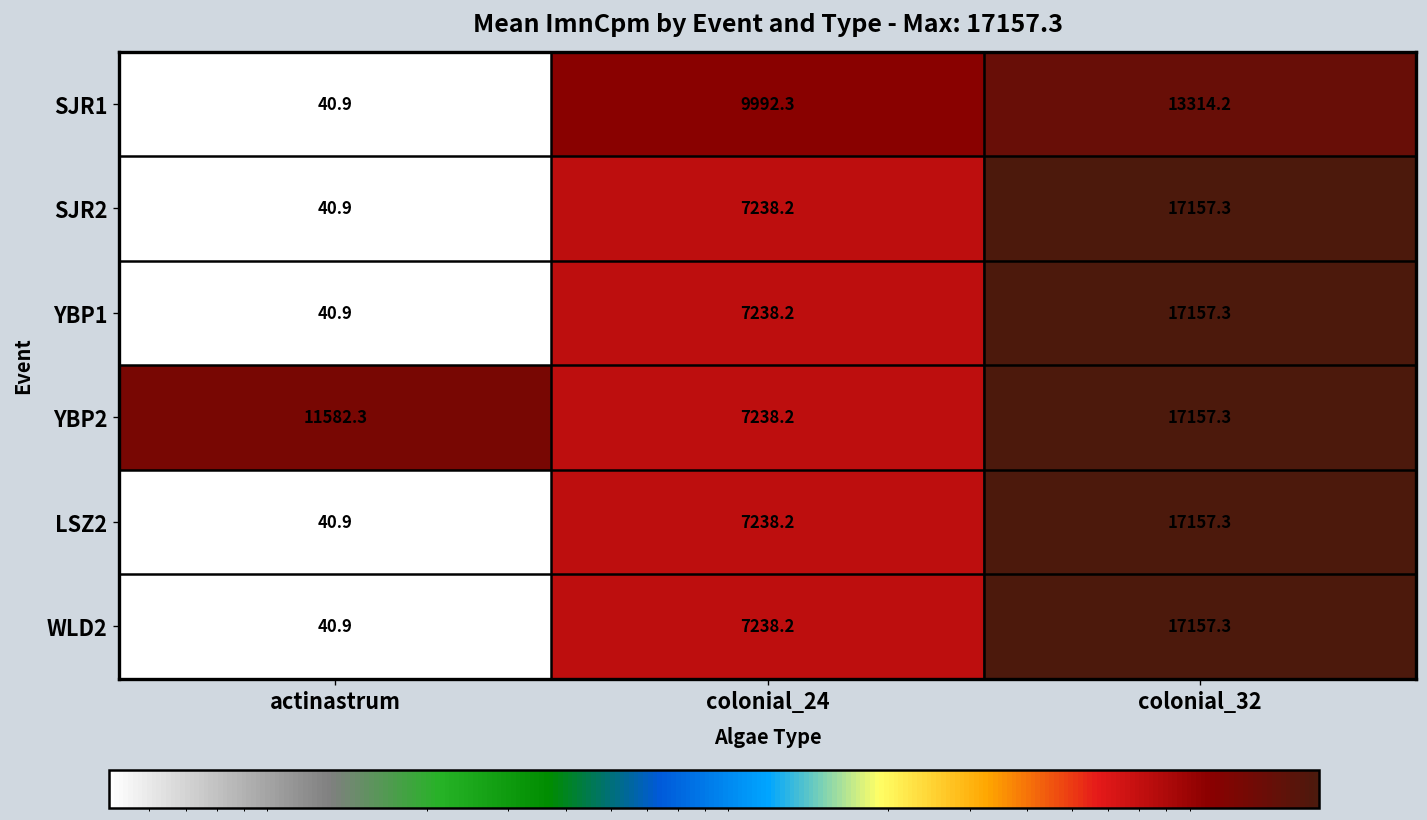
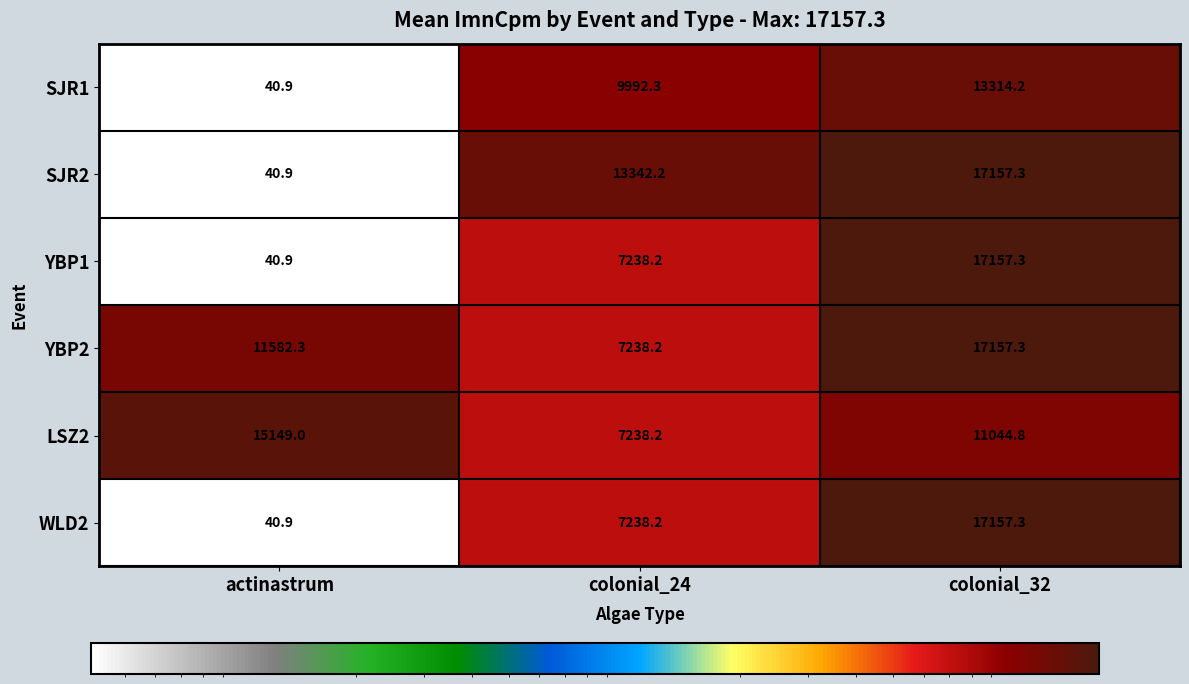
SJR2, colonial_24: 7238.2 -> 13342.2
LSZ2, actinastrum: 40.9 -> 15149.0
LSZ2, colonial_32: 17157.3 -> 11044.8
